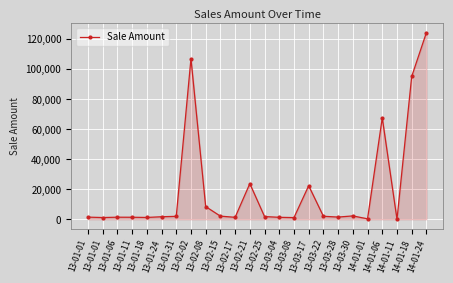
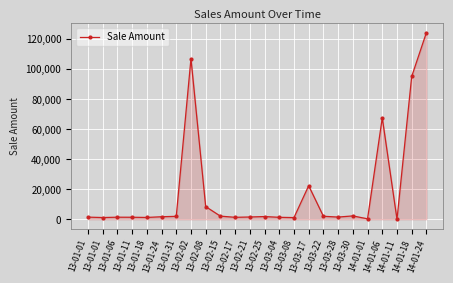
13-02-21: 24,000 -> 2,000
